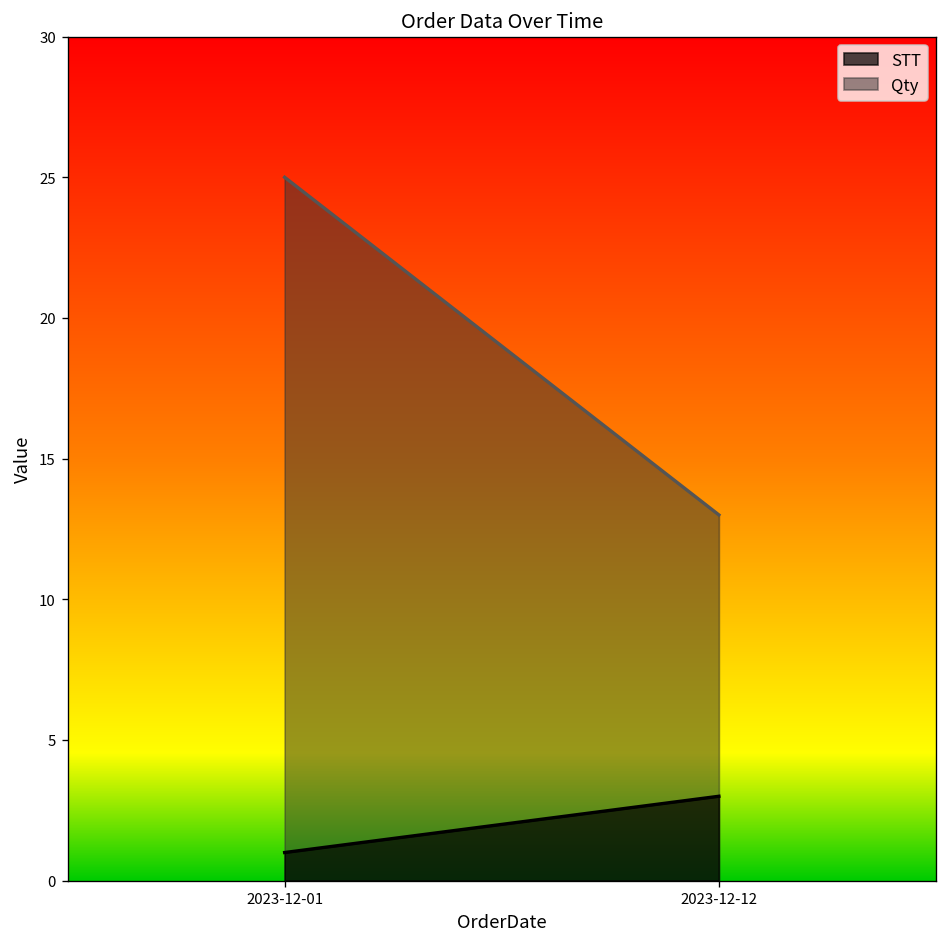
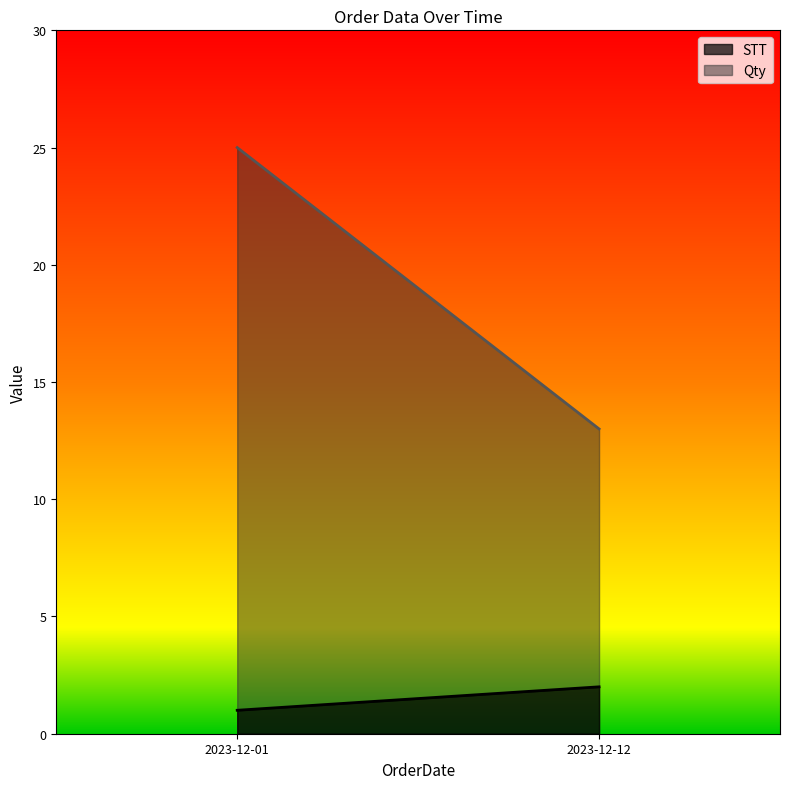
STT, 2023-12-12: 3 -> 2
